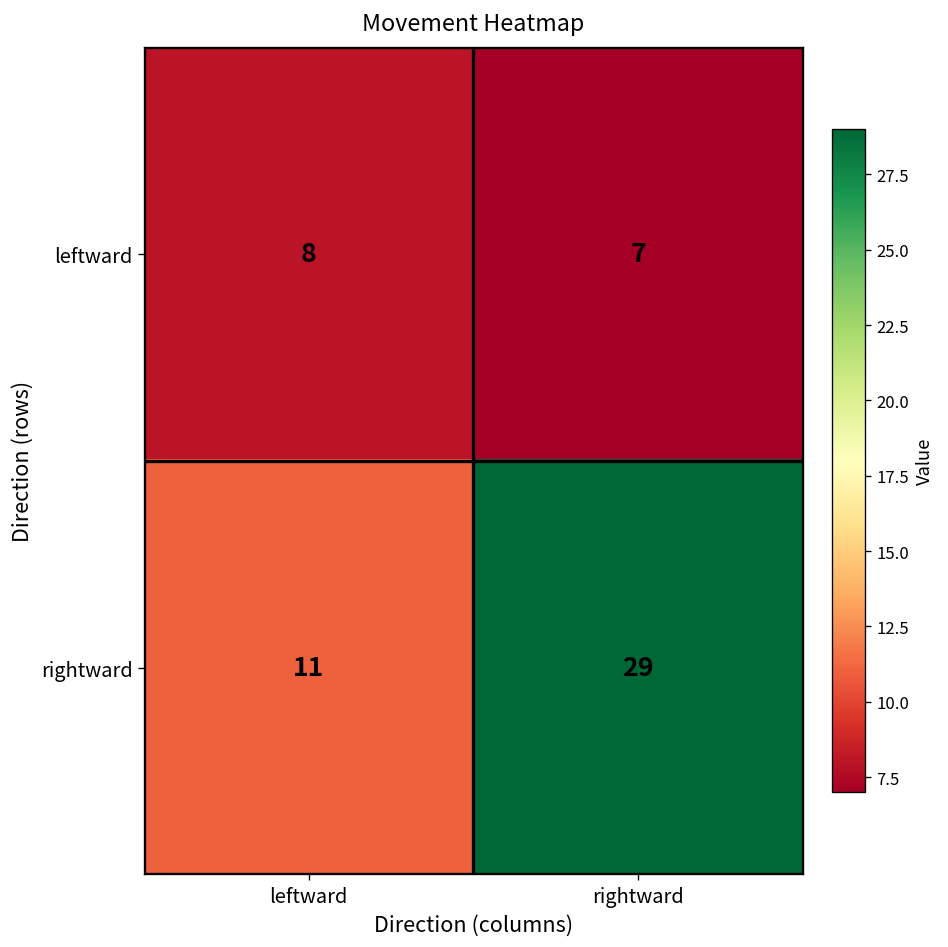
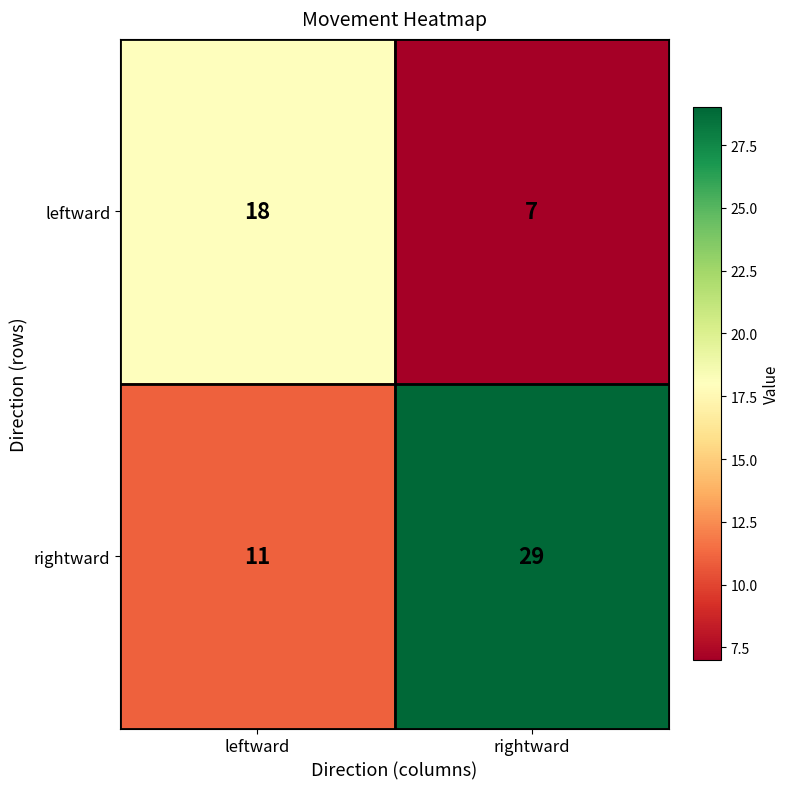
leftward, leftward: 8 -> 18
